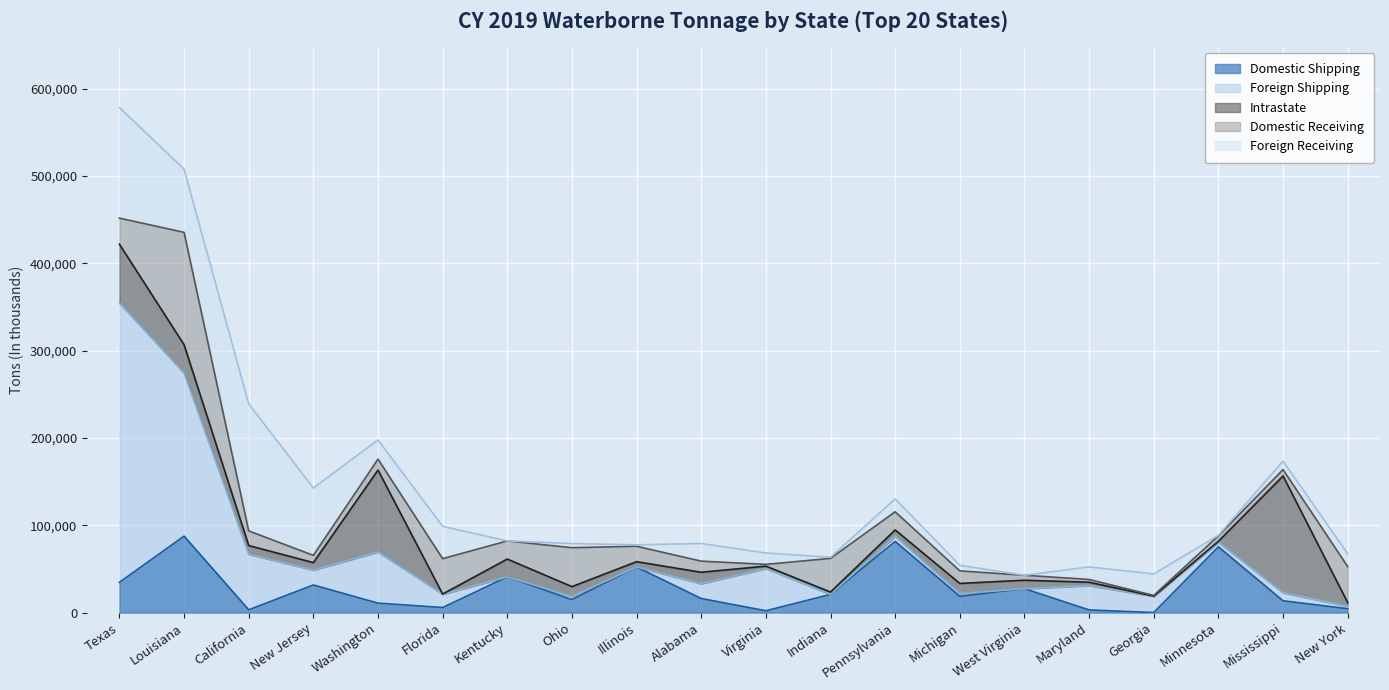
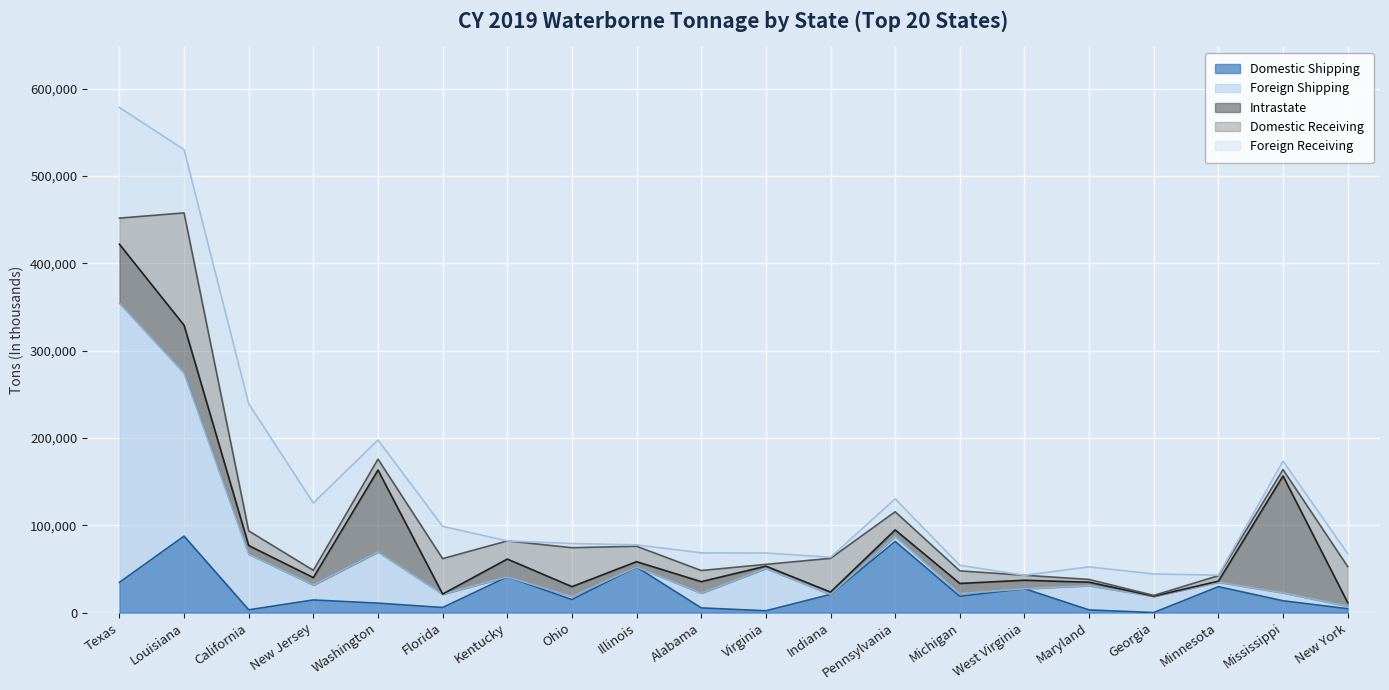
Intrastate, Louisiana: 30,000 -> 50,000
Domestic Shipping, New Jersey: 30,000 -> 10,000
Domestic Shipping, Alabama: 20,000 -> 10,000
Domestic Shipping, Minnesota: 80,000 -> 30,000
